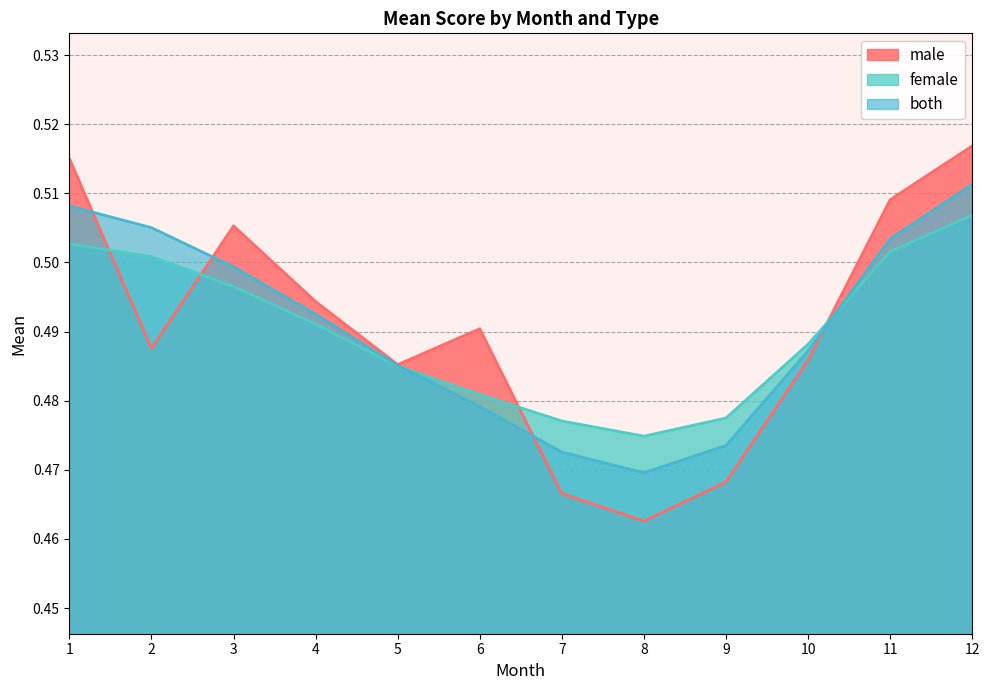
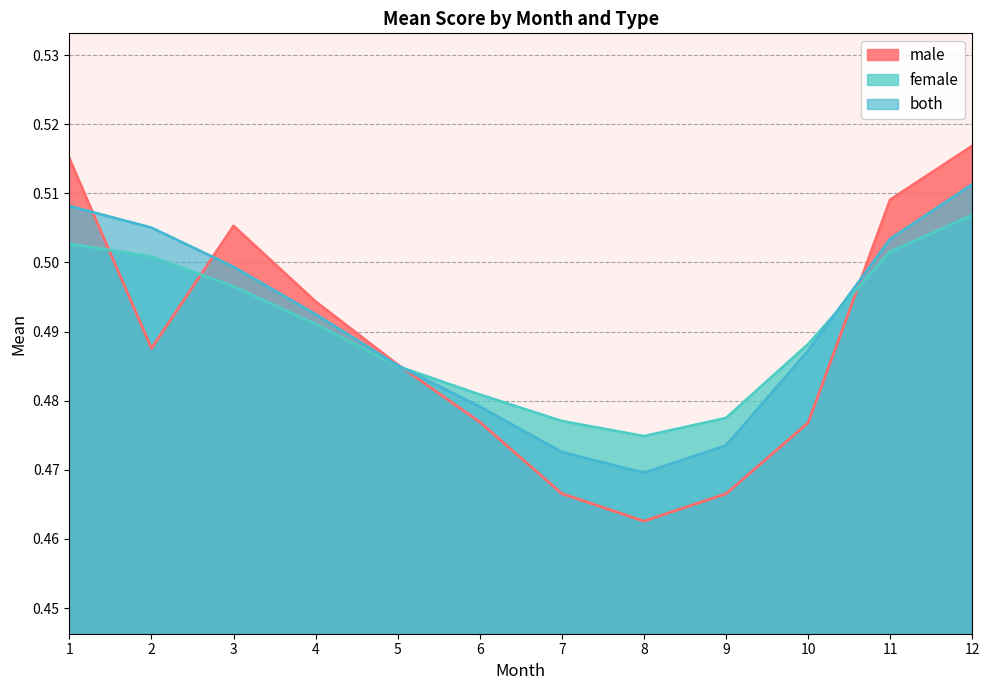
male, 6: 0.490 -> 0.477
male, 9: 0.468 -> 0.467
male, 10: 0.486 -> 0.477
